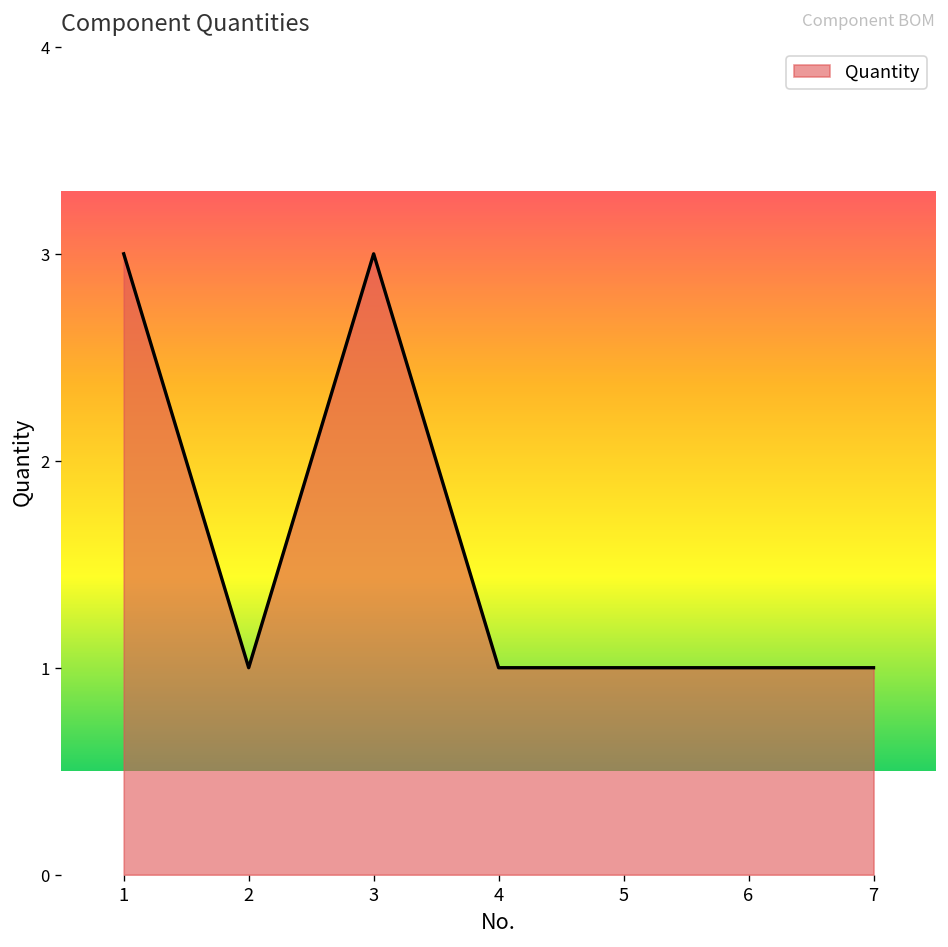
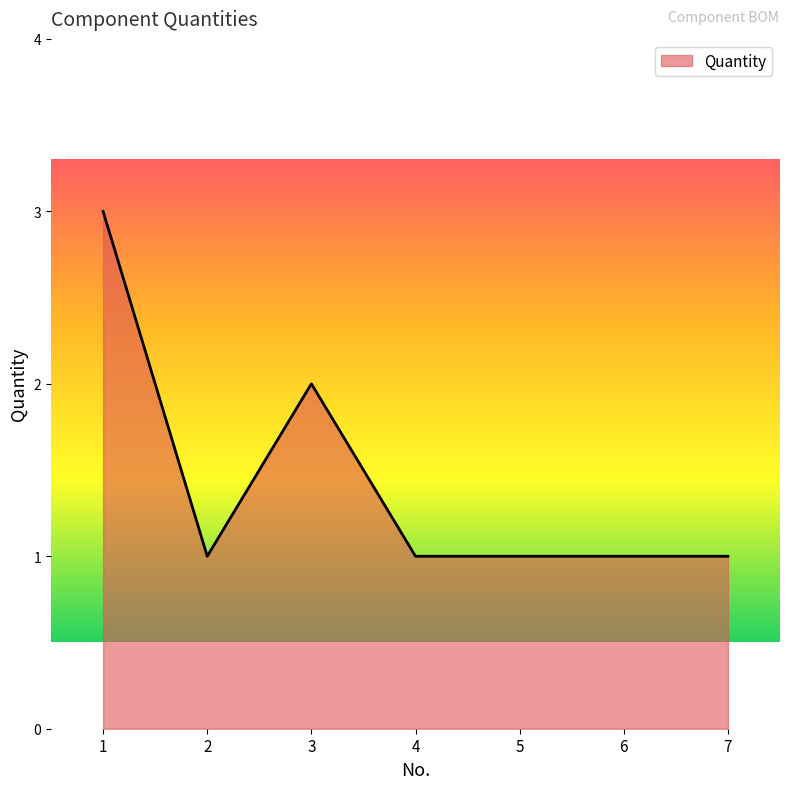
3: 3 -> 2
